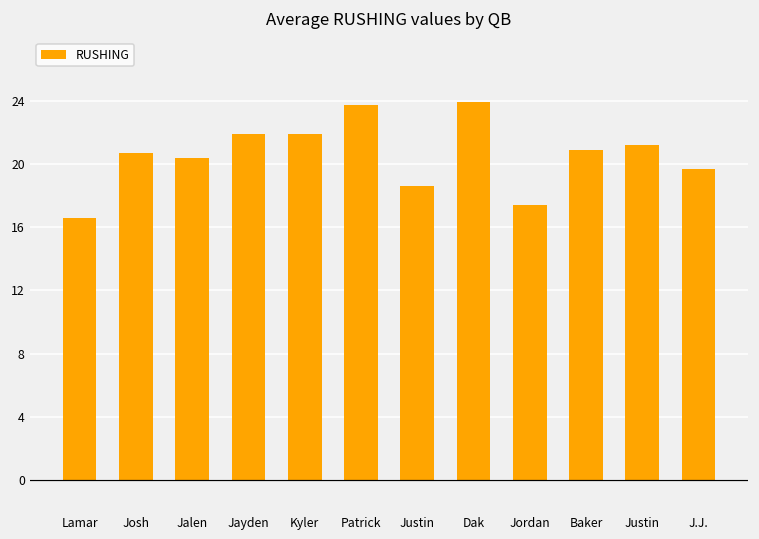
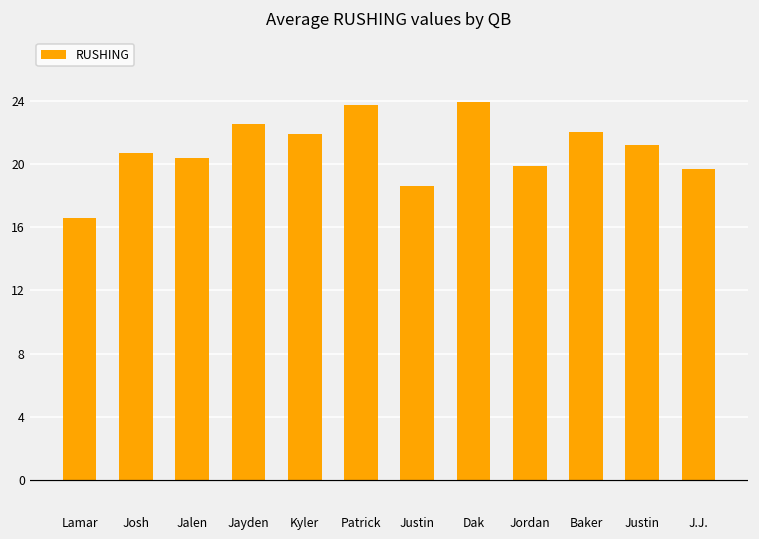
Jayden: 21.9 -> 22.5
Jordan: 17.4 -> 19.9
Baker: 20.9 -> 22.0
